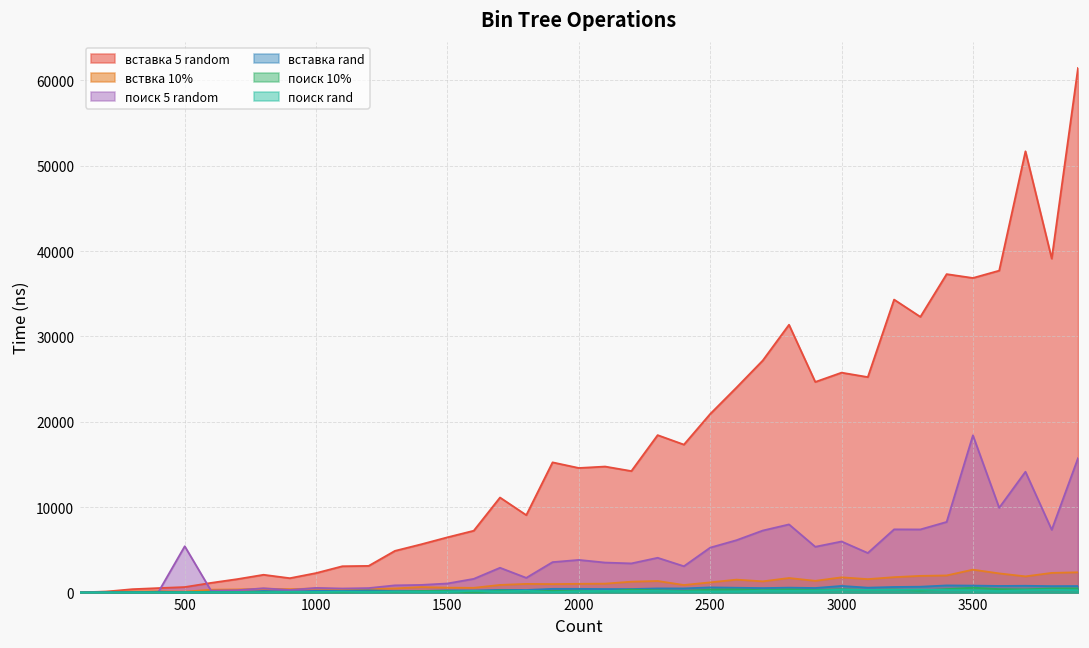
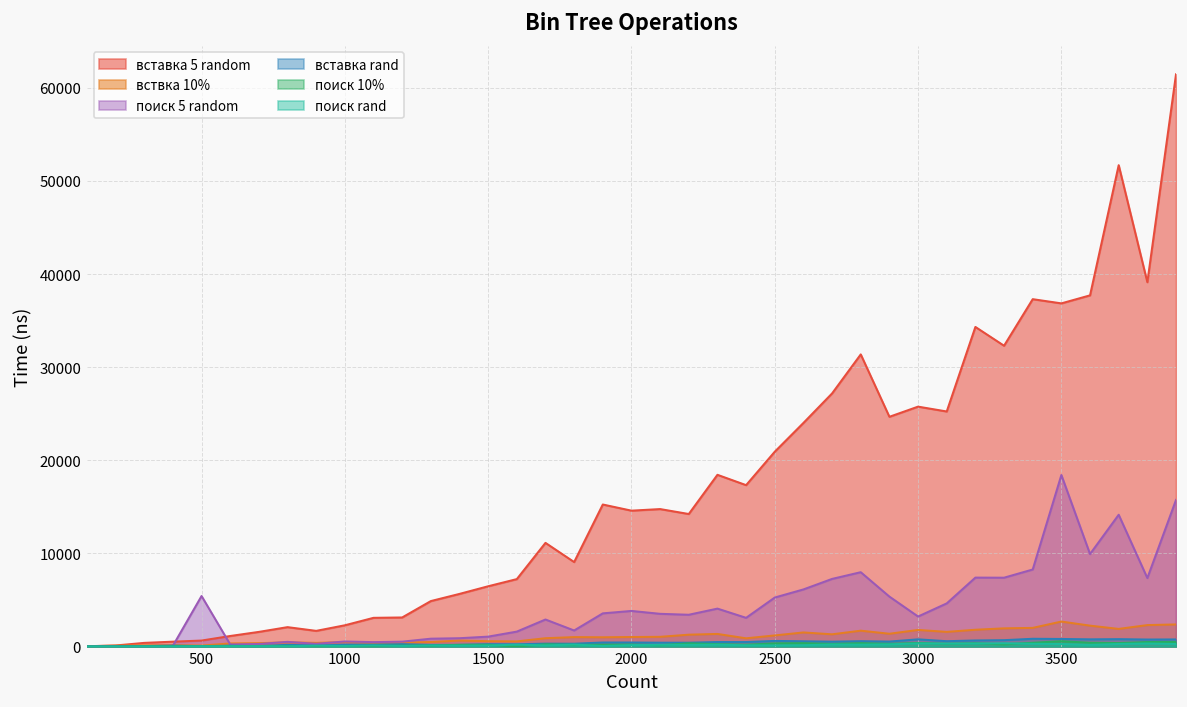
поиск 5 random, 3000: 6000 -> 3000
